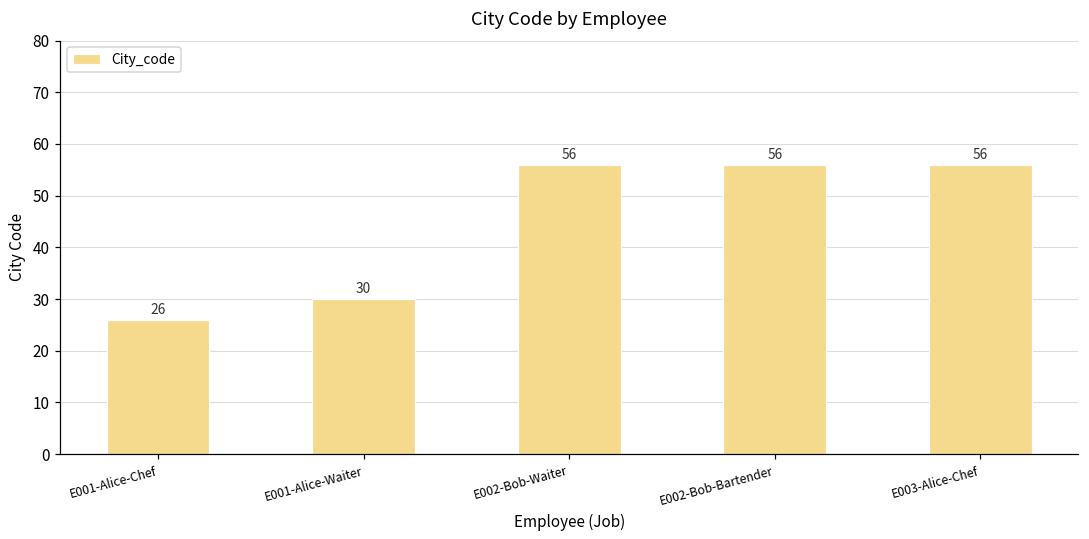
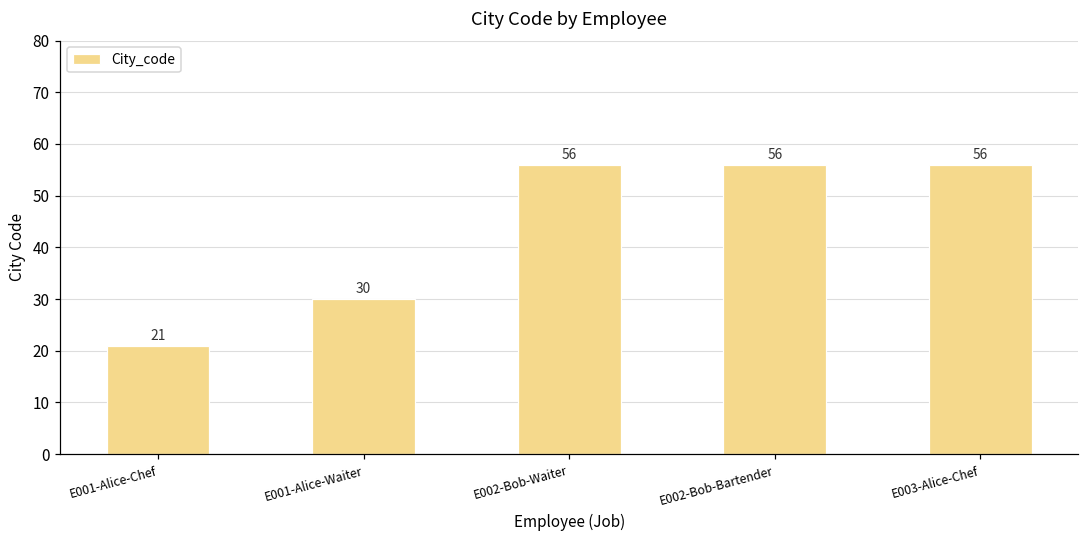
E001-Alice-Chef: 26 -> 21
